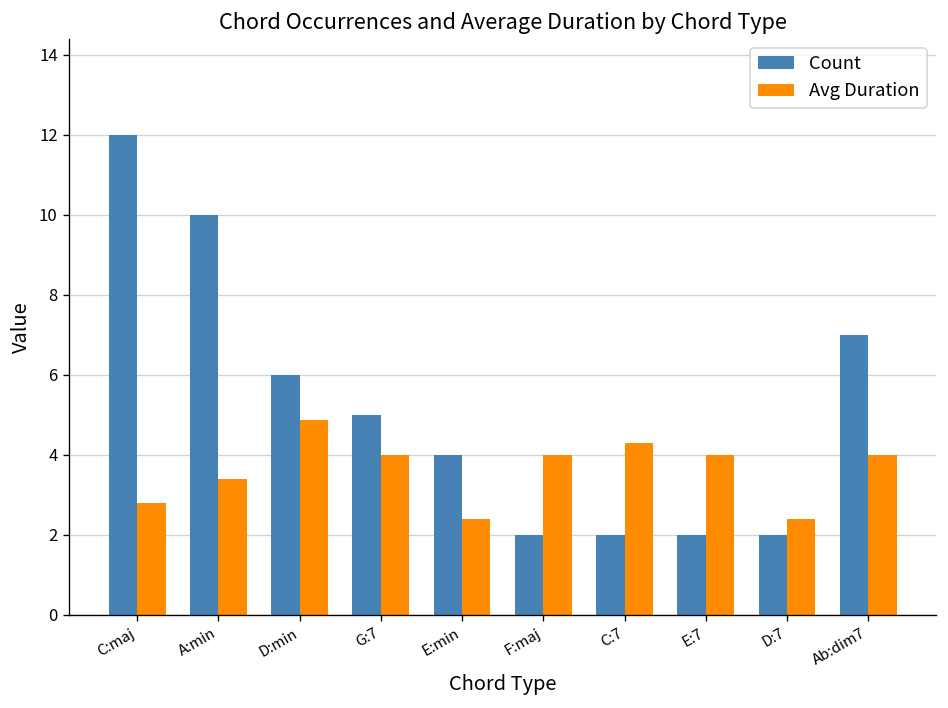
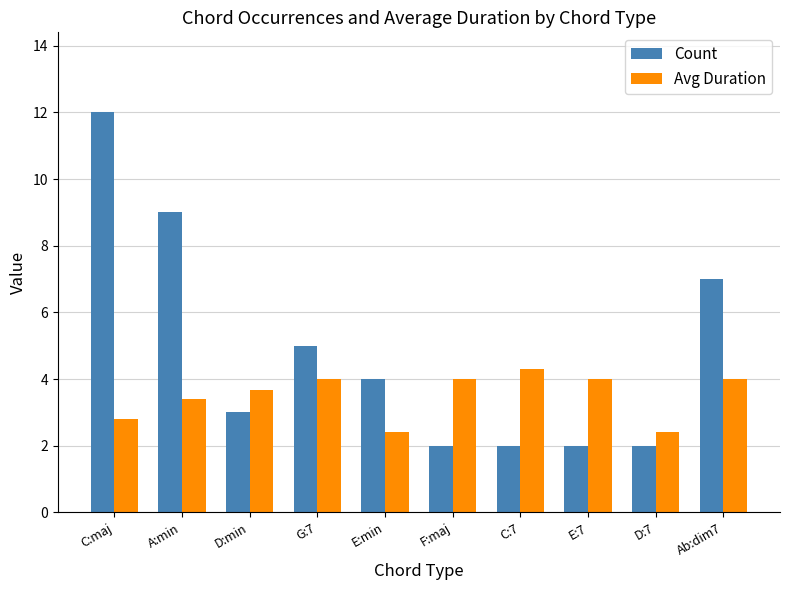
Count, A:min: 10 -> 9
Count, D:min: 6 -> 3
Avg Duration, D:min: 4.9 -> 3.7
